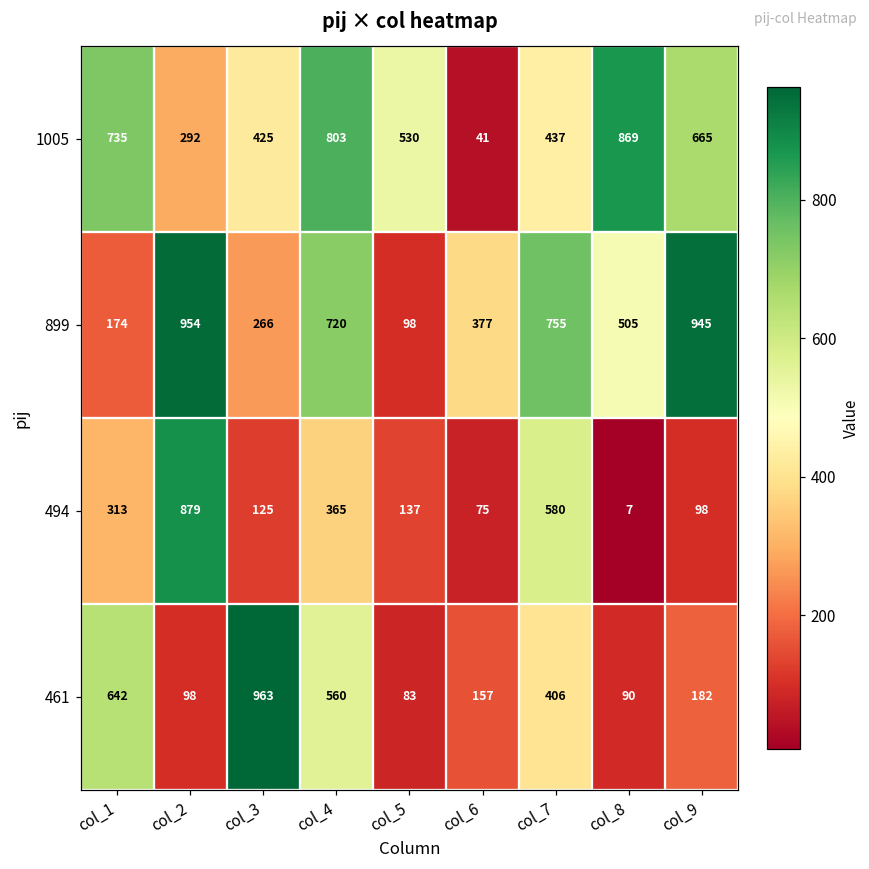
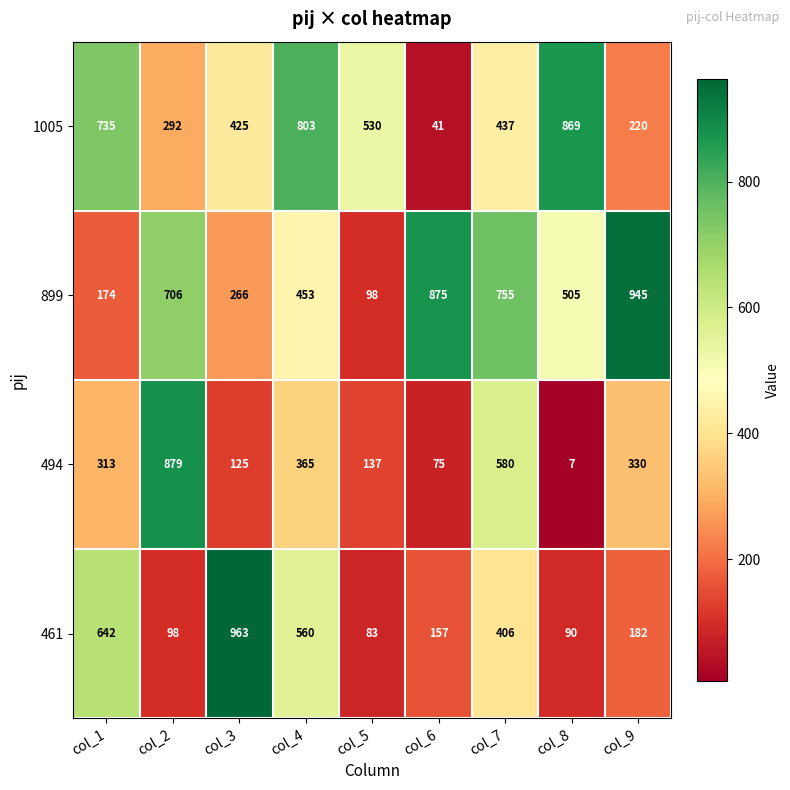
1005, col_9: 665 -> 220
899, col_2: 954 -> 706
899, col_4: 720 -> 453
899, col_6: 377 -> 875
494, col_9: 98 -> 330
